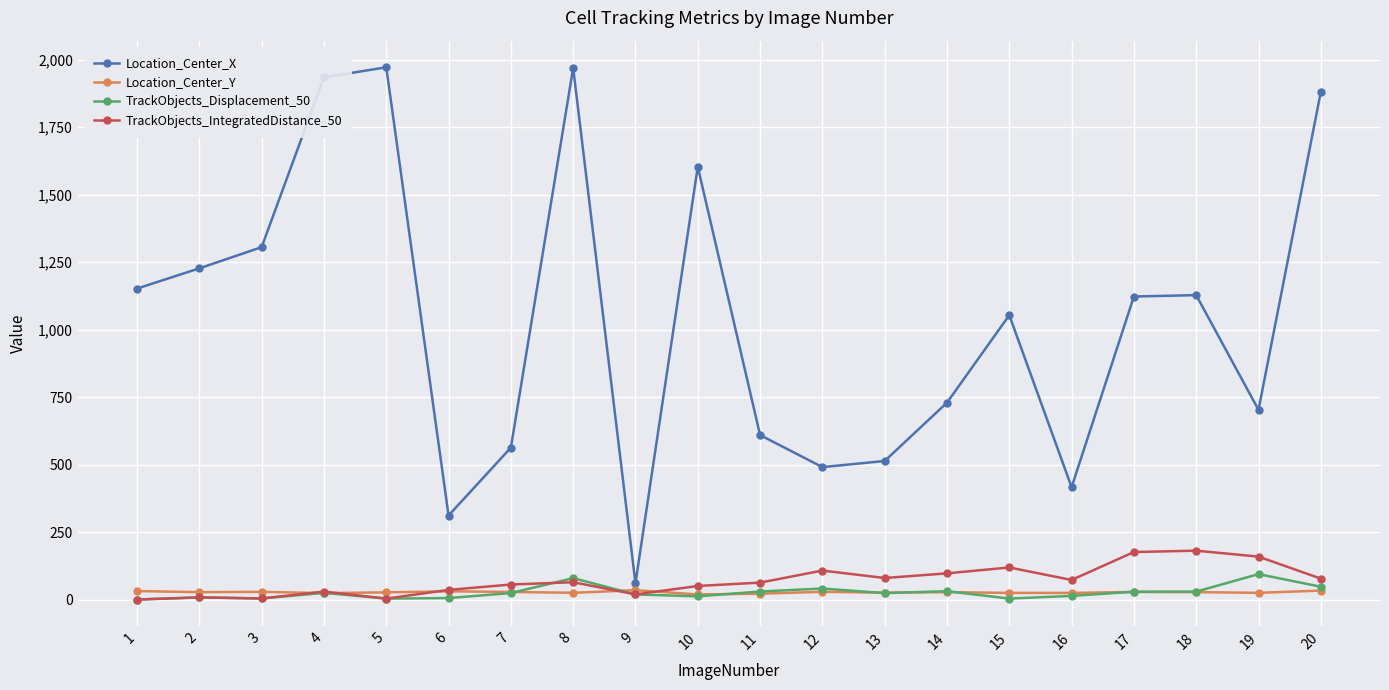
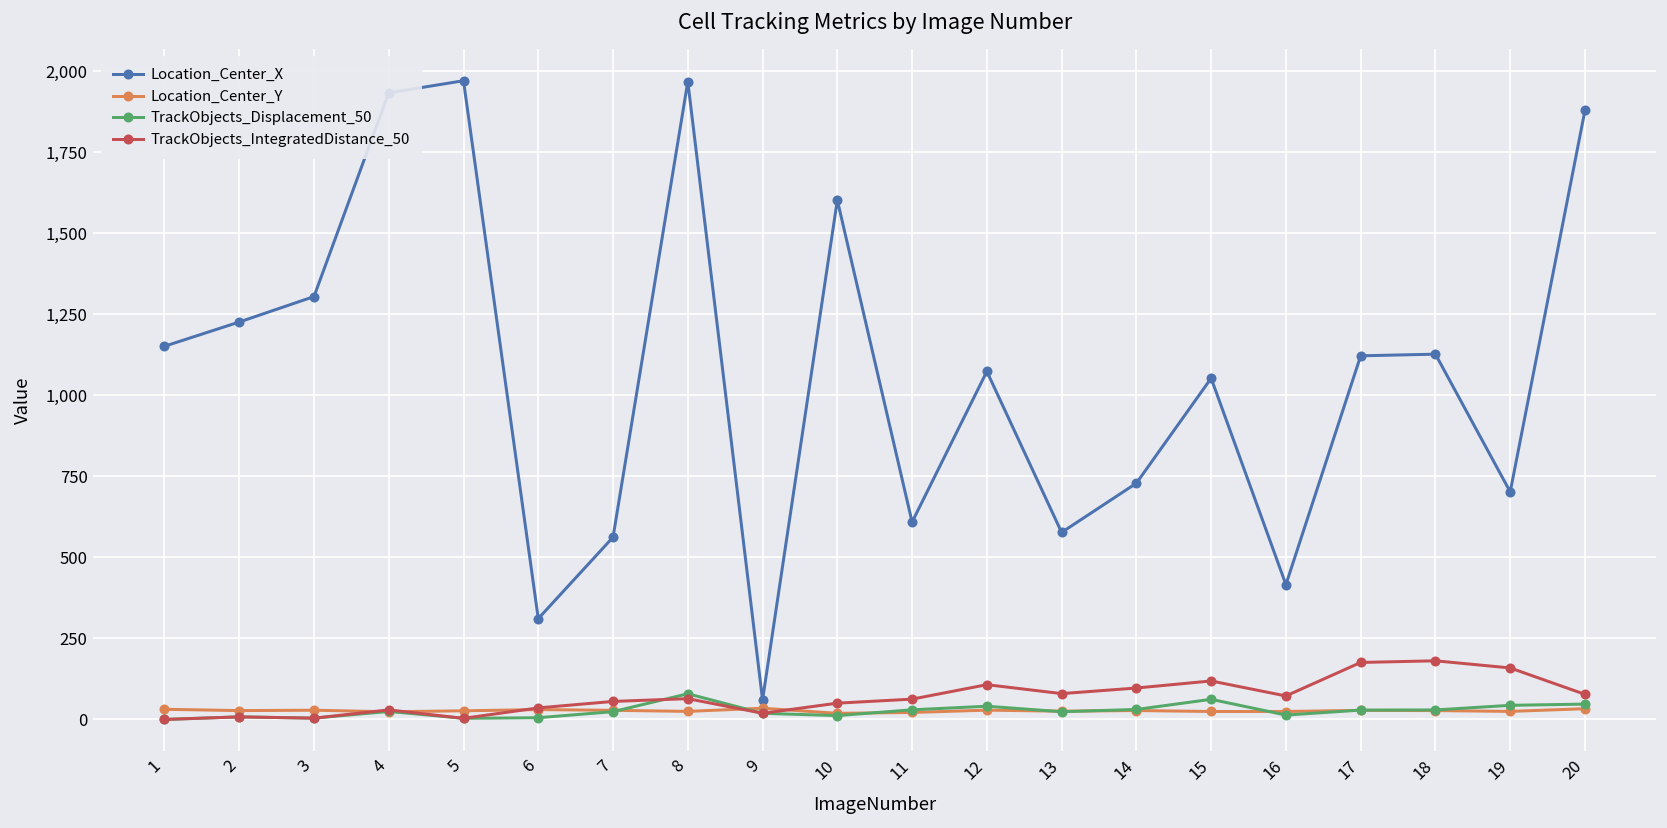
Location_Center_X, 12: 490 -> 1,070
Location_Center_X, 13: 510 -> 580
TrackObjects_Displacement_50, 15: 0 -> 60
TrackObjects_Displacement_50, 19: 90 -> 40
